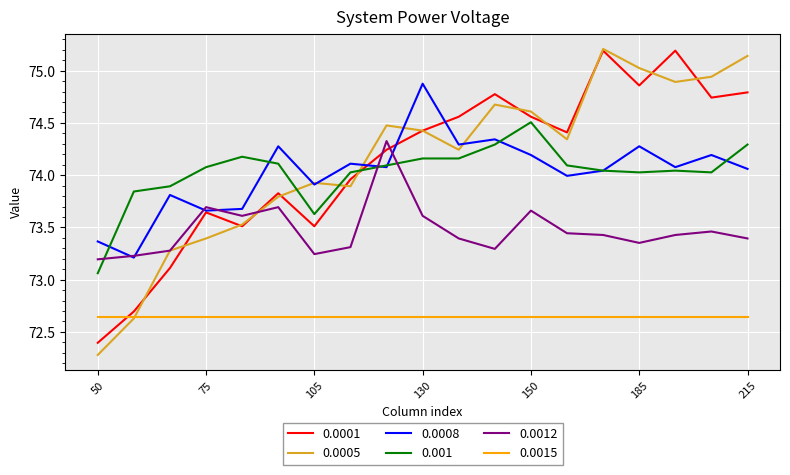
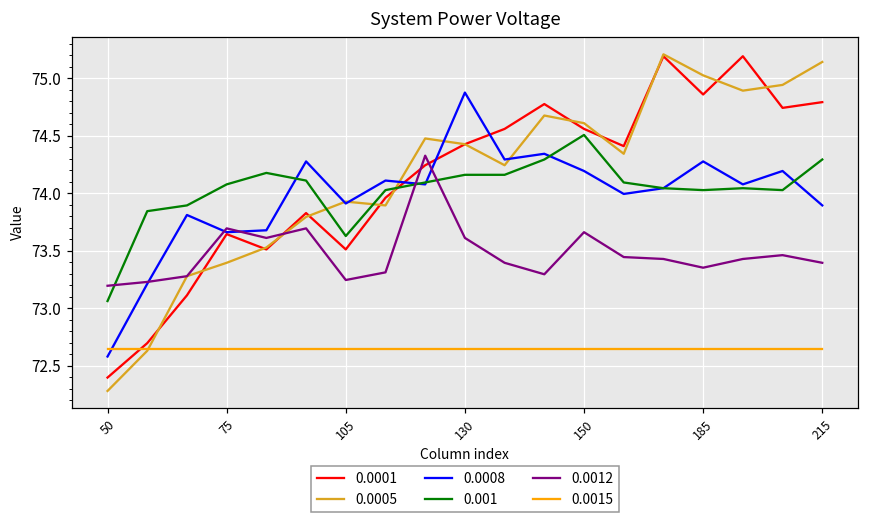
0.0008, 50: 73.37 -> 72.58
0.0008, 215: 74.06 -> 73.89
